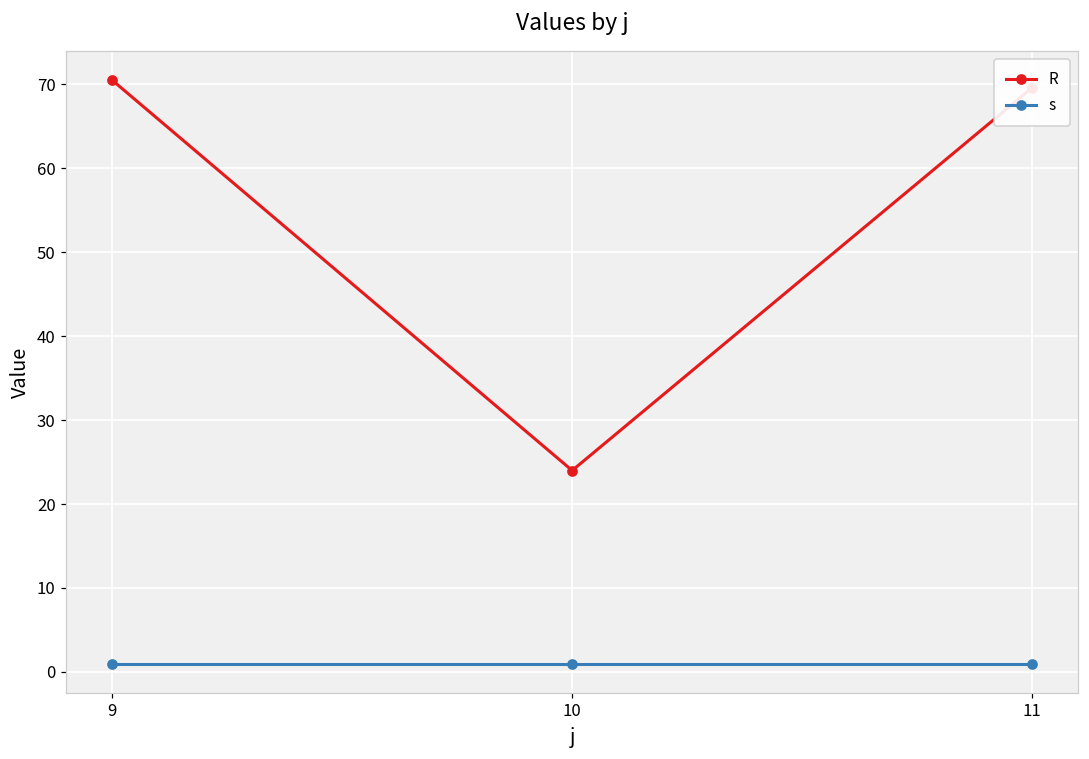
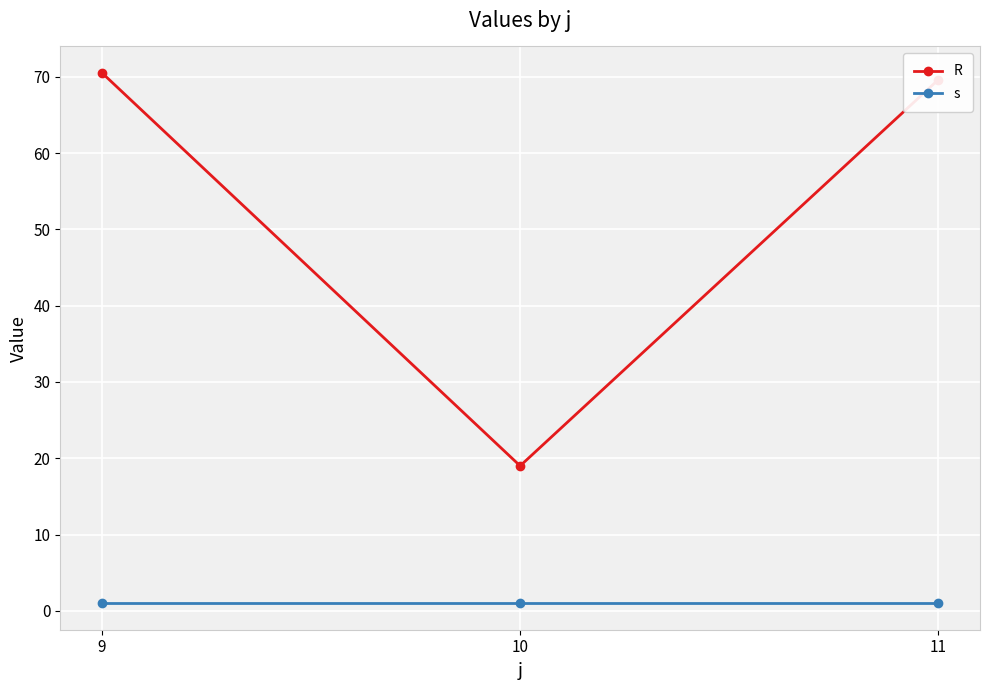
R, 10: 24 -> 19
